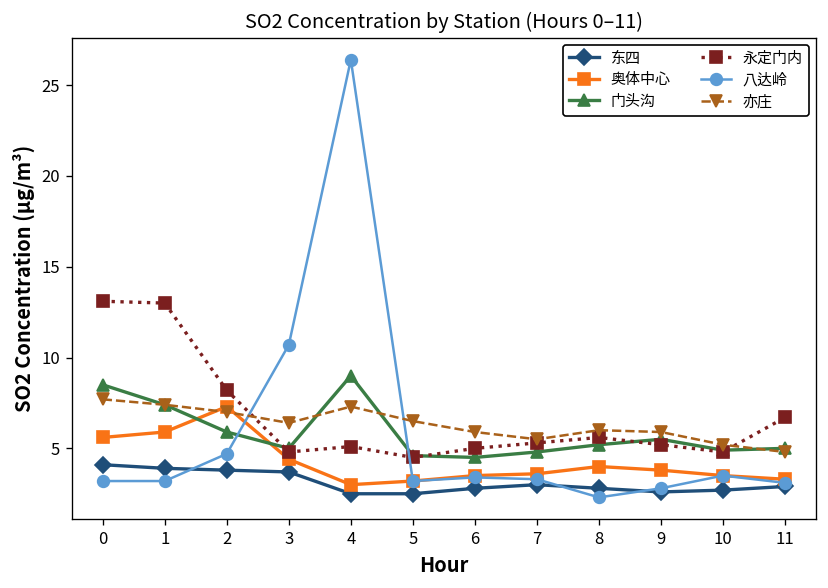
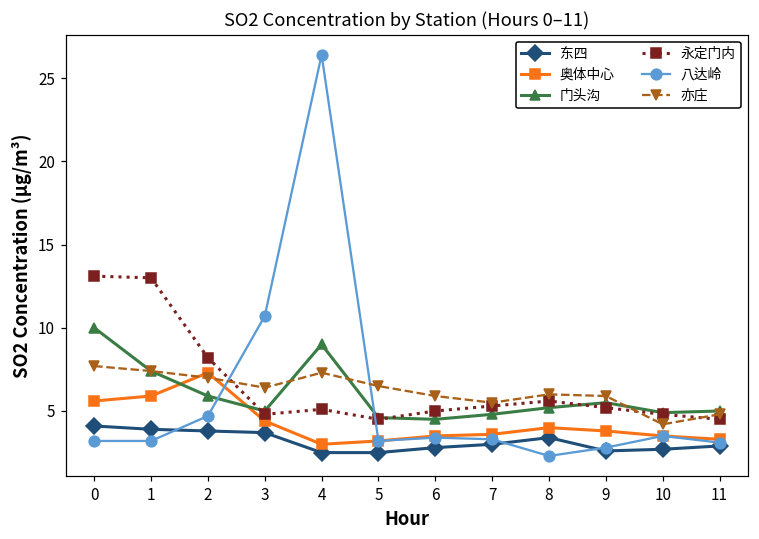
门头沟, 0: 8.5 -> 10.0
东四, 8: 2.8 -> 3.4
亦庄, 10: 5.2 -> 4.2
永定门内, 11: 6.7 -> 4.5
